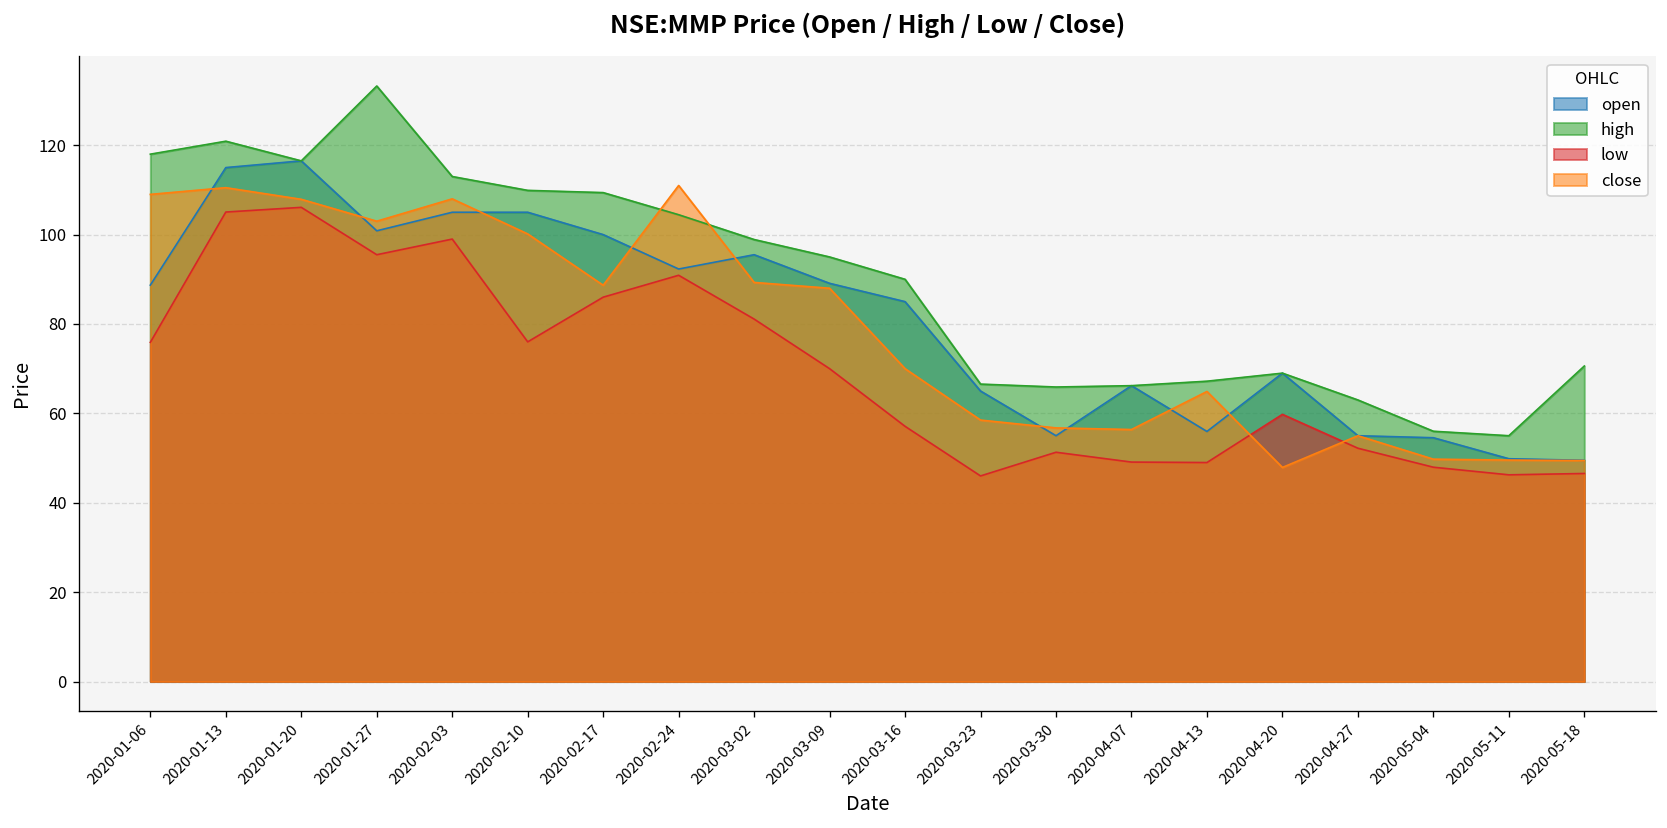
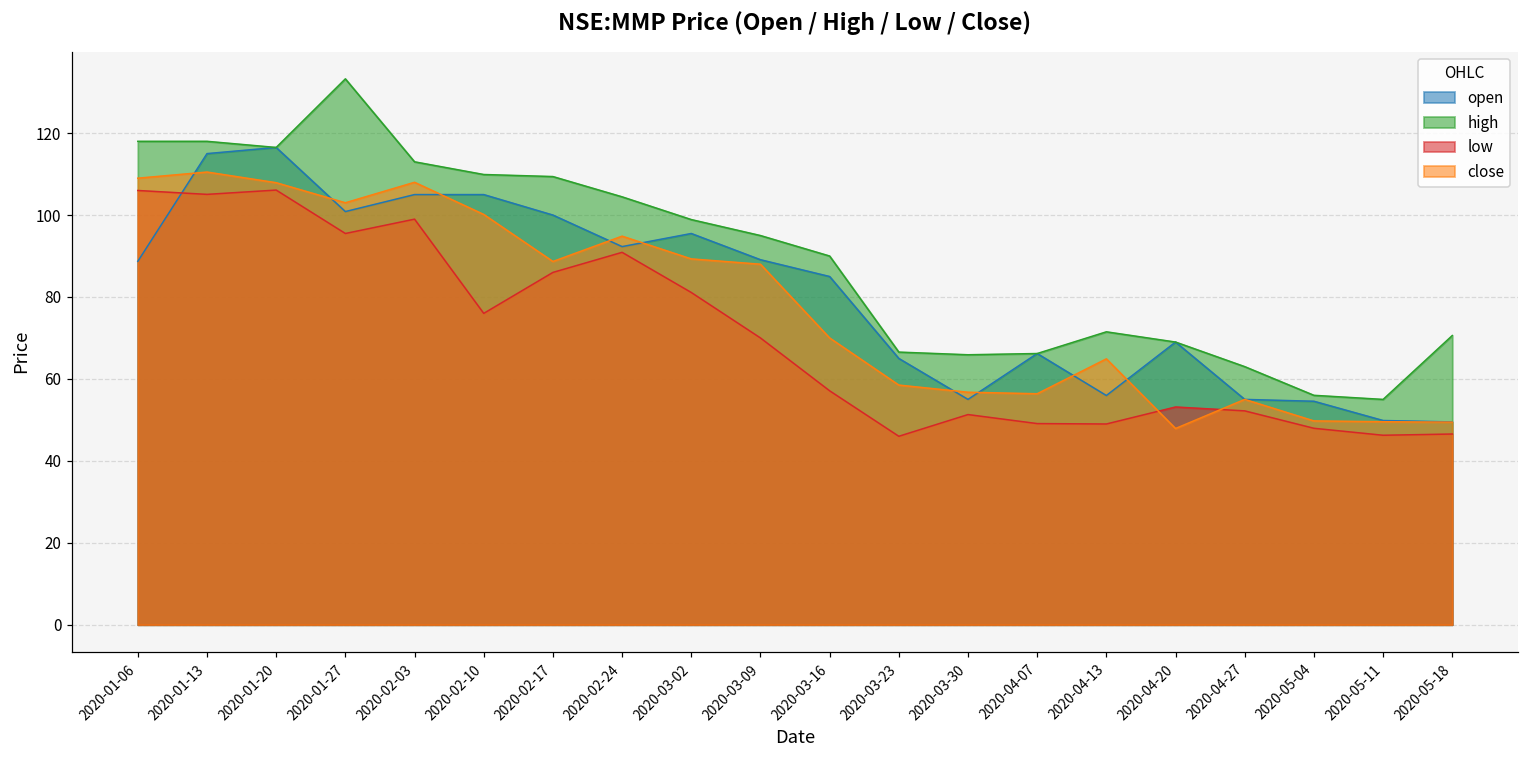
low, 2020-01-06: 76 -> 106
high, 2020-01-13: 121 -> 118
close, 2020-02-24: 111 -> 95
high, 2020-04-13: 67 -> 72
low, 2020-04-20: 60 -> 53
